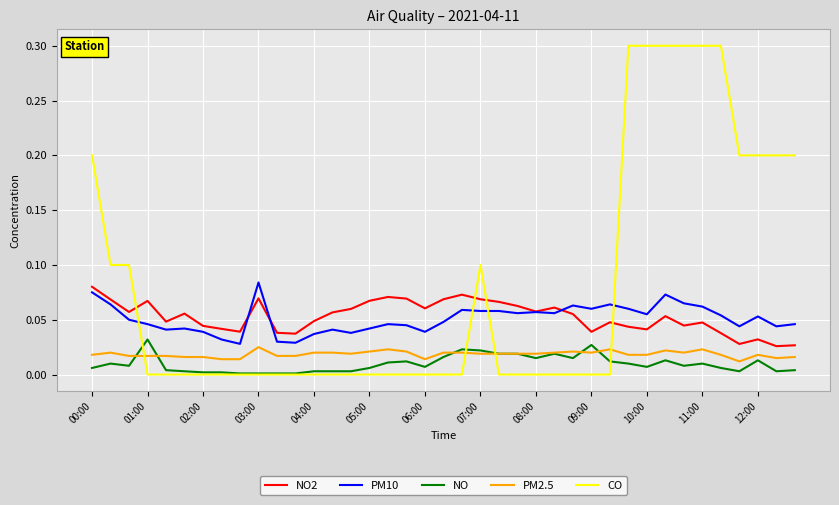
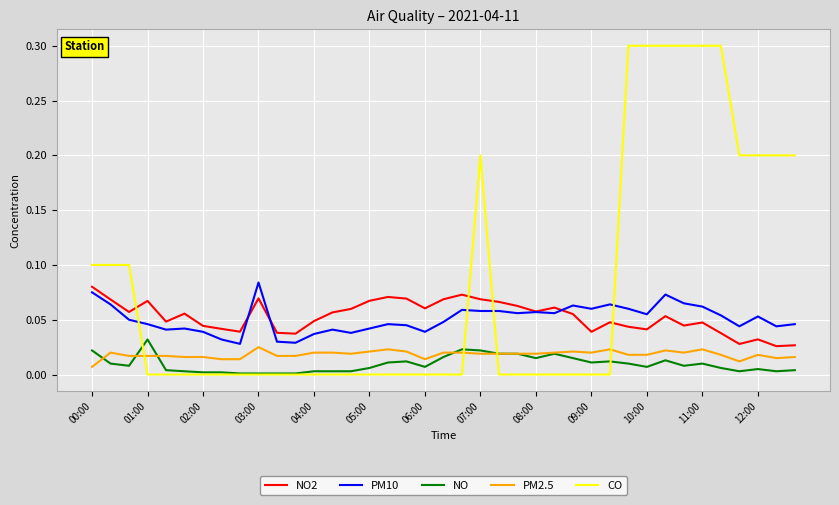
NO, 00:00: 0.006 -> 0.022
PM2.5, 00:00: 0.018 -> 0.007
CO, 00:00: 0.2 -> 0.1
CO, 07:00: 0.1 -> 0.2
NO, 09:00: 0.027 -> 0.011
NO, 12:00: 0.013 -> 0.005
